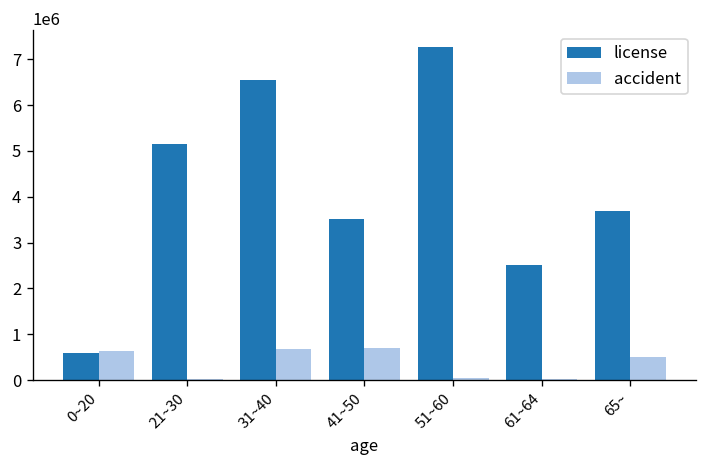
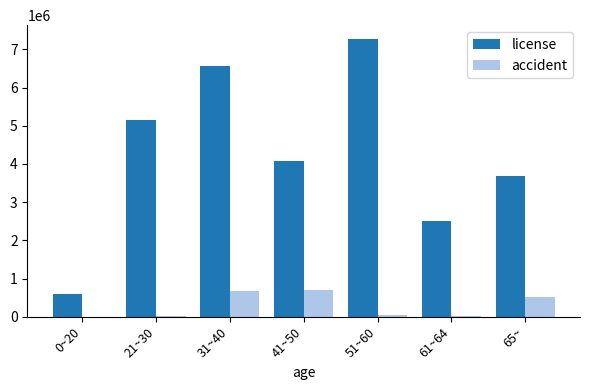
accident, 0~20: 600000 -> 0
license, 41~50: 3500000 -> 4100000
